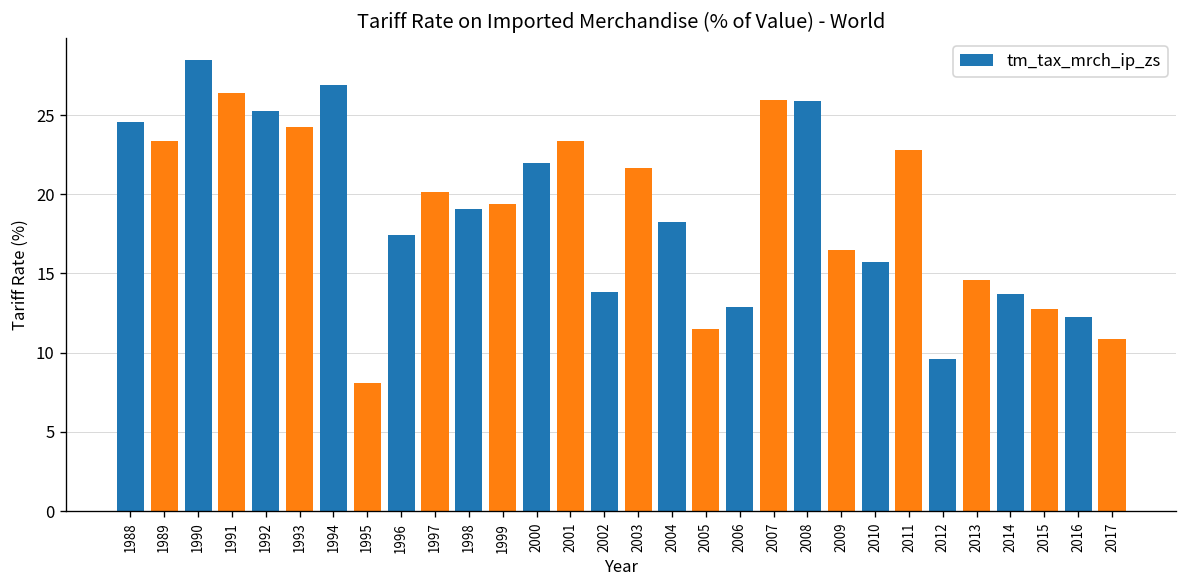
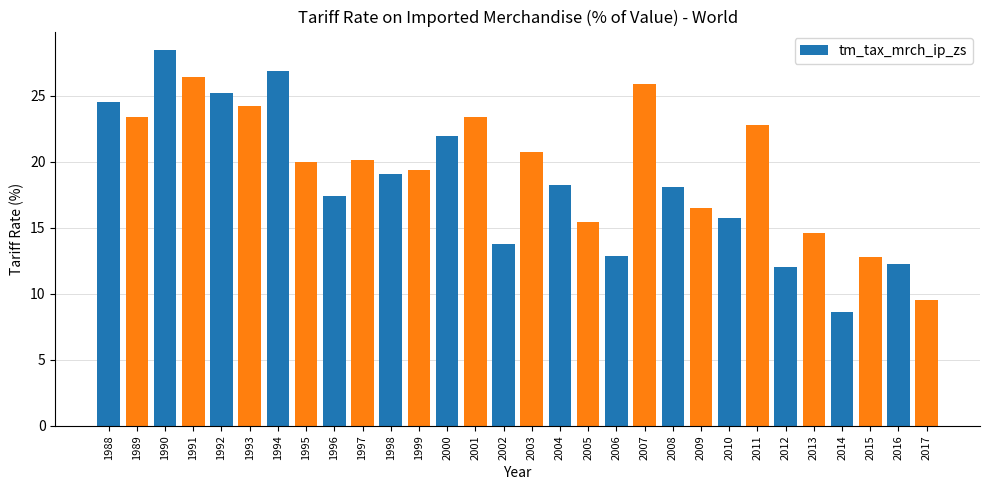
1995: 8.1 -> 20.0
2003: 21.7 -> 20.8
2005: 11.5 -> 15.4
2008: 25.9 -> 18.1
2012: 9.6 -> 12.0
2014: 13.7 -> 8.6
2017: 10.8 -> 9.5
